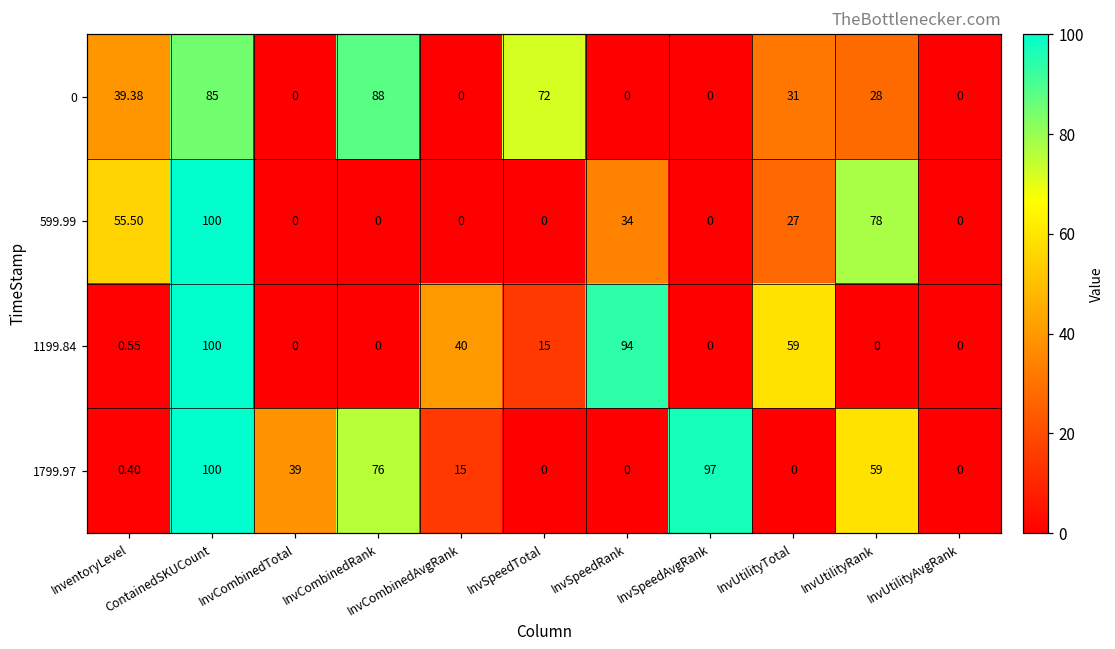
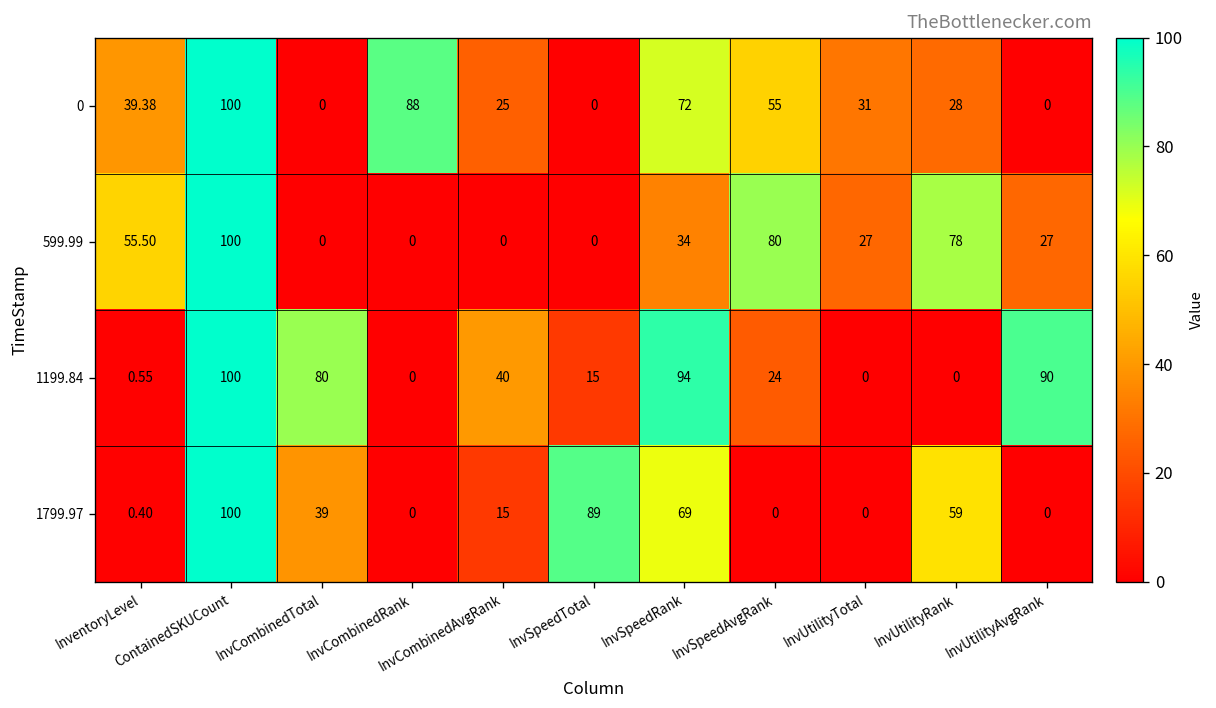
0, ContainedSKUCount: 85 -> 100
0, InvCombinedAvgRank: 0 -> 25
0, InvSpeedTotal: 72 -> 0
0, InvSpeedRank: 0 -> 72
0, InvSpeedAvgRank: 0 -> 55
599.99, InvSpeedAvgRank: 0 -> 80
599.99, InvUtilityAvgRank: 0 -> 27
1199.84, InvCombinedTotal: 0 -> 80
1199.84, InvSpeedAvgRank: 0 -> 24
1199.84, InvUtilityTotal: 59 -> 0
1199.84, InvUtilityAvgRank: 0 -> 90
1799.97, InvCombinedRank: 76 -> 0
1799.97, InvSpeedTotal: 0 -> 89
1799.97, InvSpeedRank: 0 -> 69
1799.97, InvSpeedAvgRank: 97 -> 0
